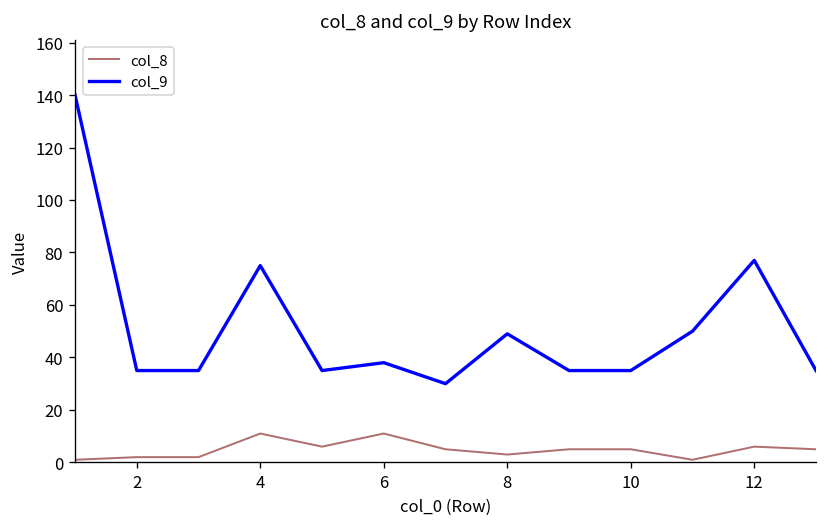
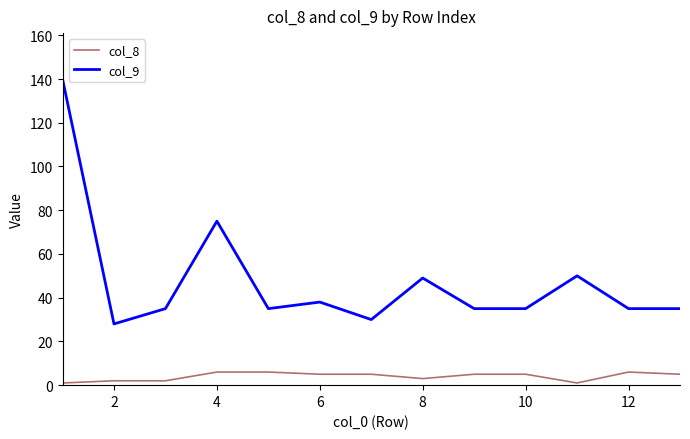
col_9, 2: 35 -> 28
col_8, 4: 11 -> 6
col_8, 6: 11 -> 5
col_9, 12: 77 -> 35
